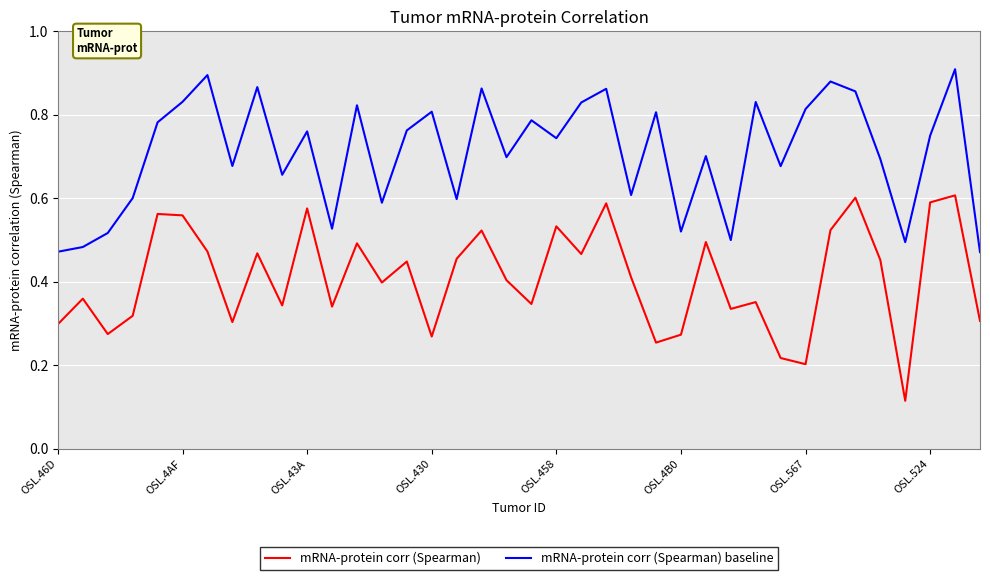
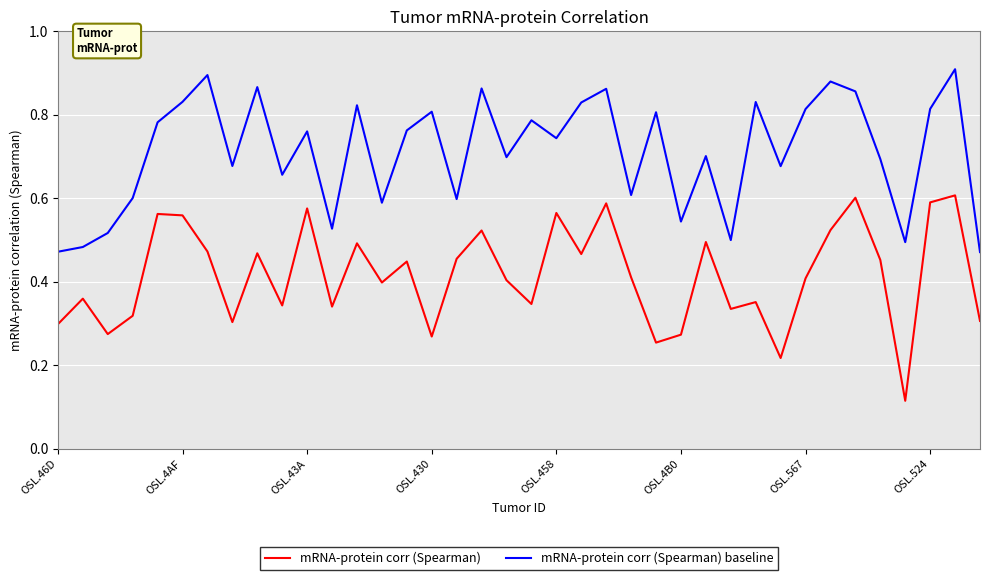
mRNA-protein corr (Spearman), OSL.458: 0.53 -> 0.56
mRNA-protein corr (Spearman) baseline, OSL.4B0: 0.52 -> 0.54
mRNA-protein corr (Spearman), OSL.567: 0.20 -> 0.41
mRNA-protein corr (Spearman) baseline, OSL.524: 0.75 -> 0.81
